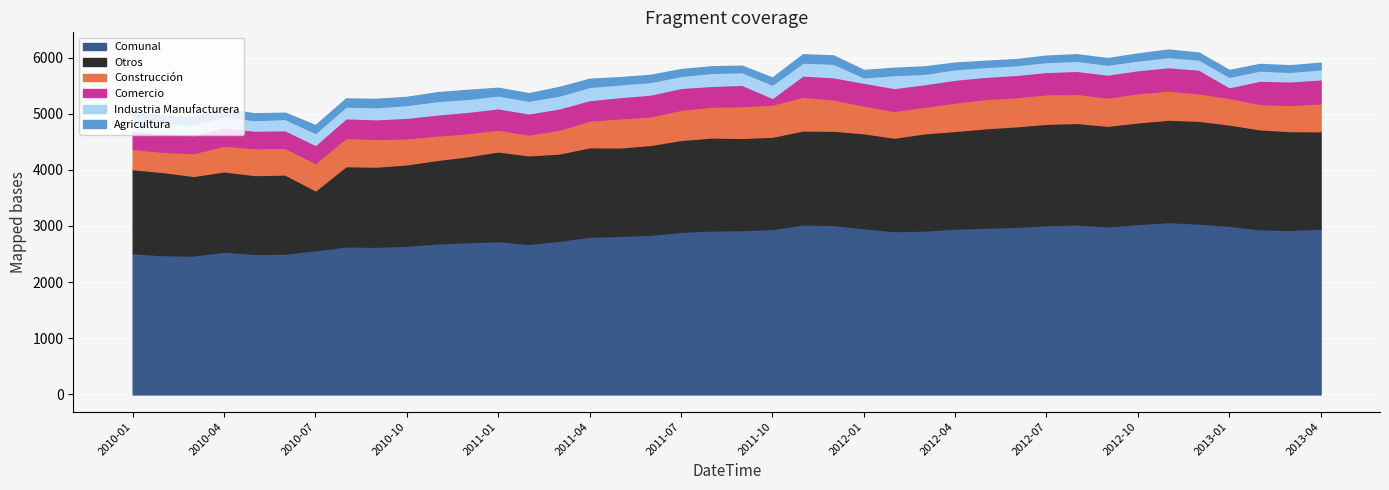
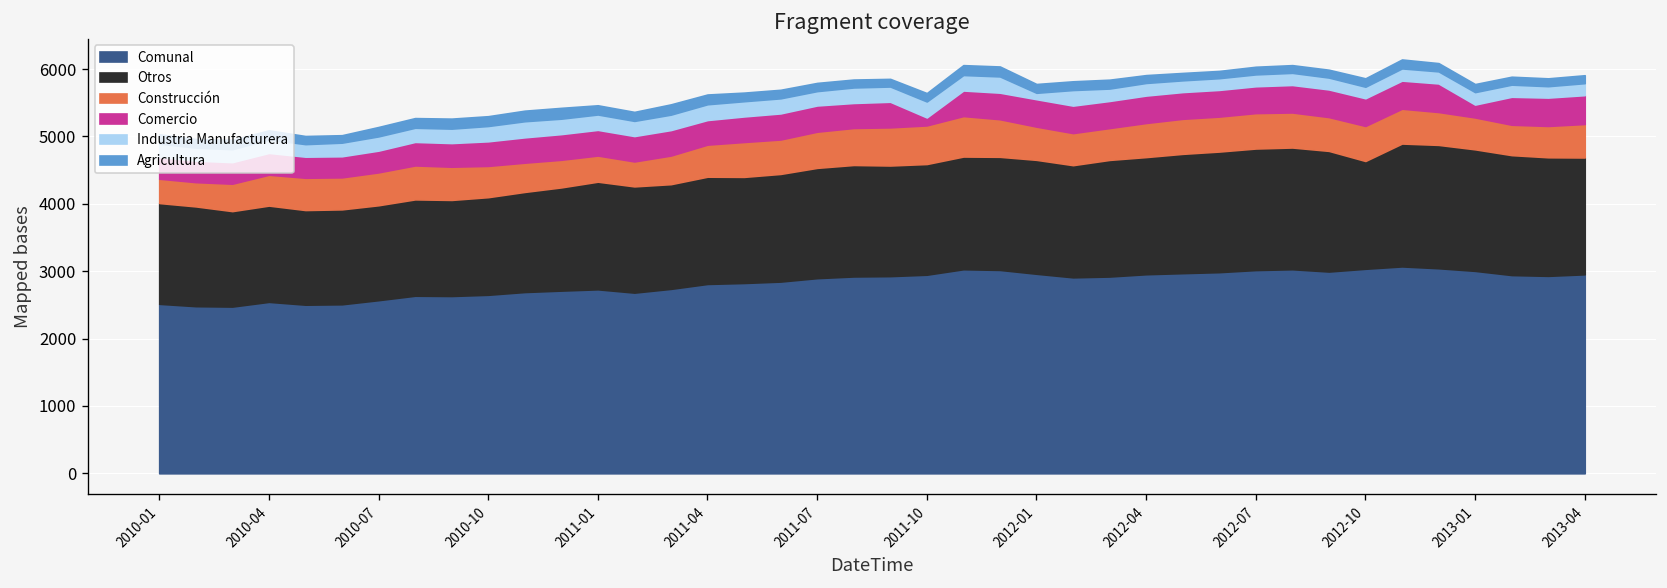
Otros, 2010-07: 1100 -> 1400
Otros, 2012-10: 1800 -> 1600
